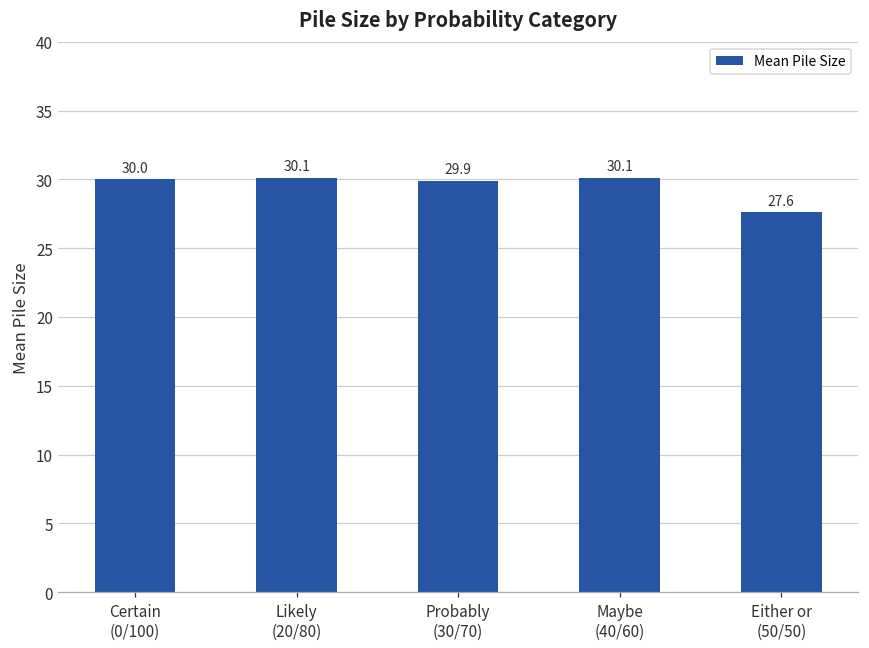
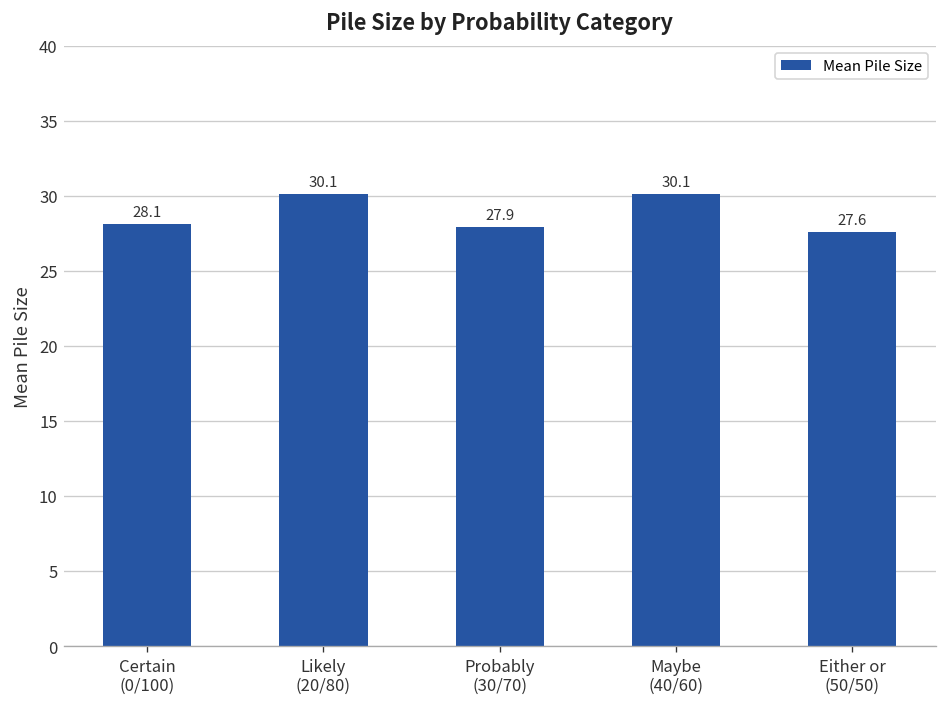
Certain (0/100): 30.0 -> 28.1
Probably (30/70): 29.9 -> 27.9
